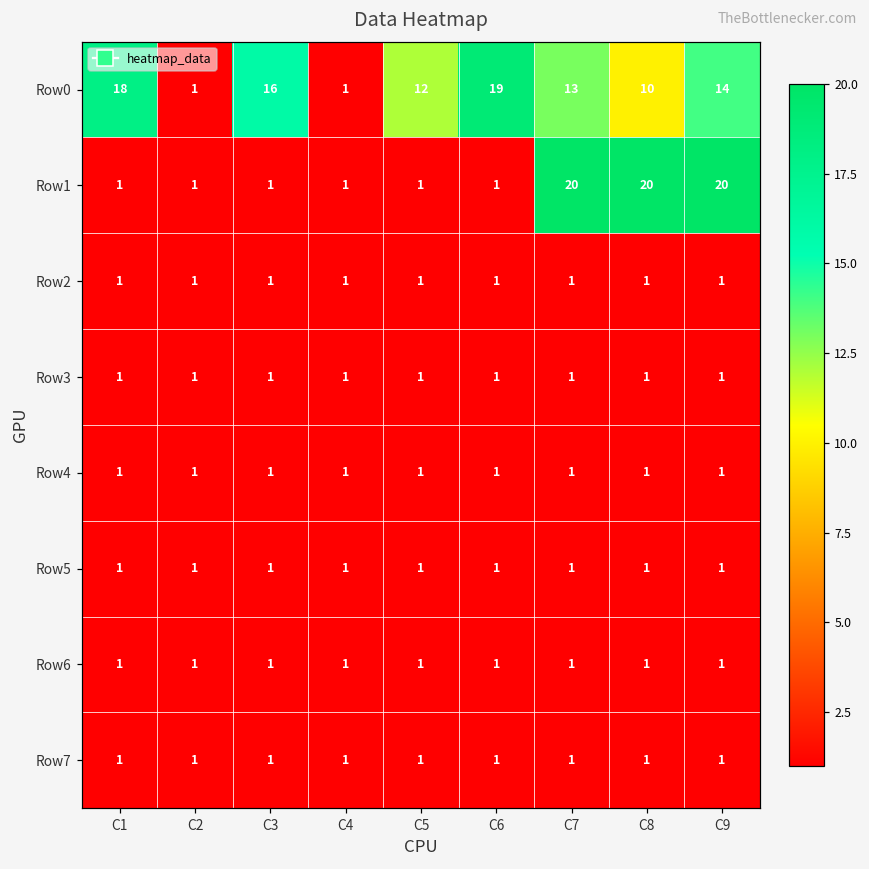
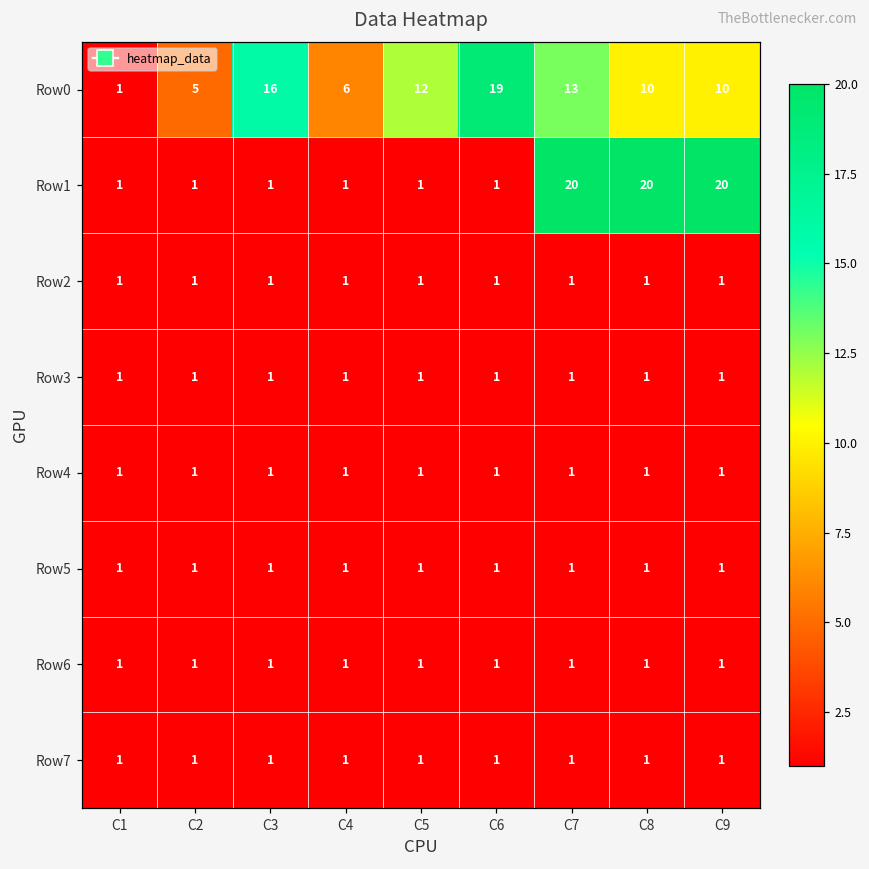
Row0, C1: 18 -> 1
Row0, C2: 1 -> 5
Row0, C4: 1 -> 6
Row0, C9: 14 -> 10
